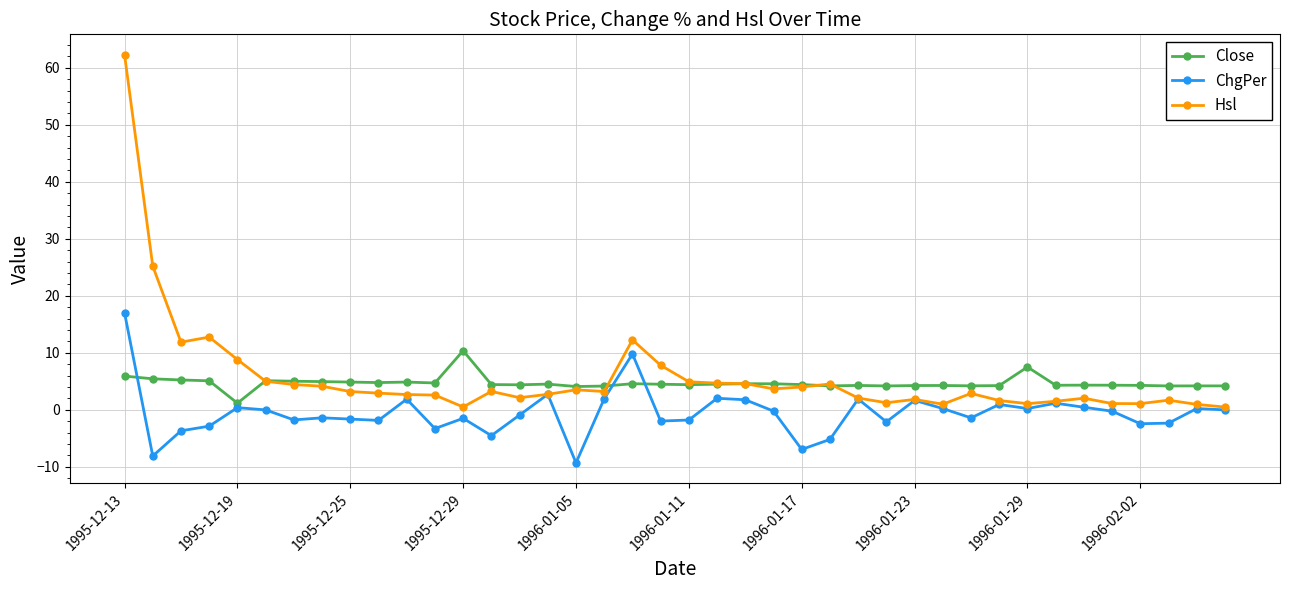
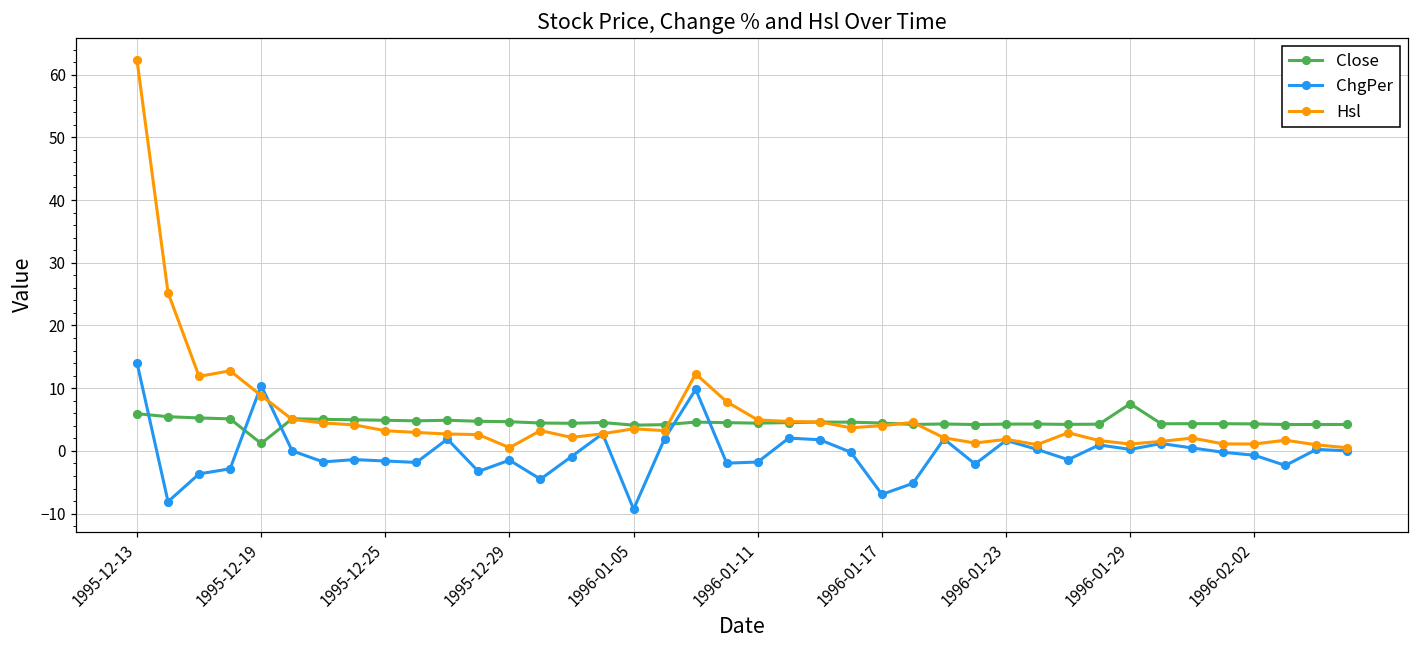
ChgPer, 1995-12-13: 17 -> 14
ChgPer, 1995-12-19: 0 -> 10
Close, 1995-12-29: 10 -> 5
ChgPer, 1996-02-02: -2 -> -1
